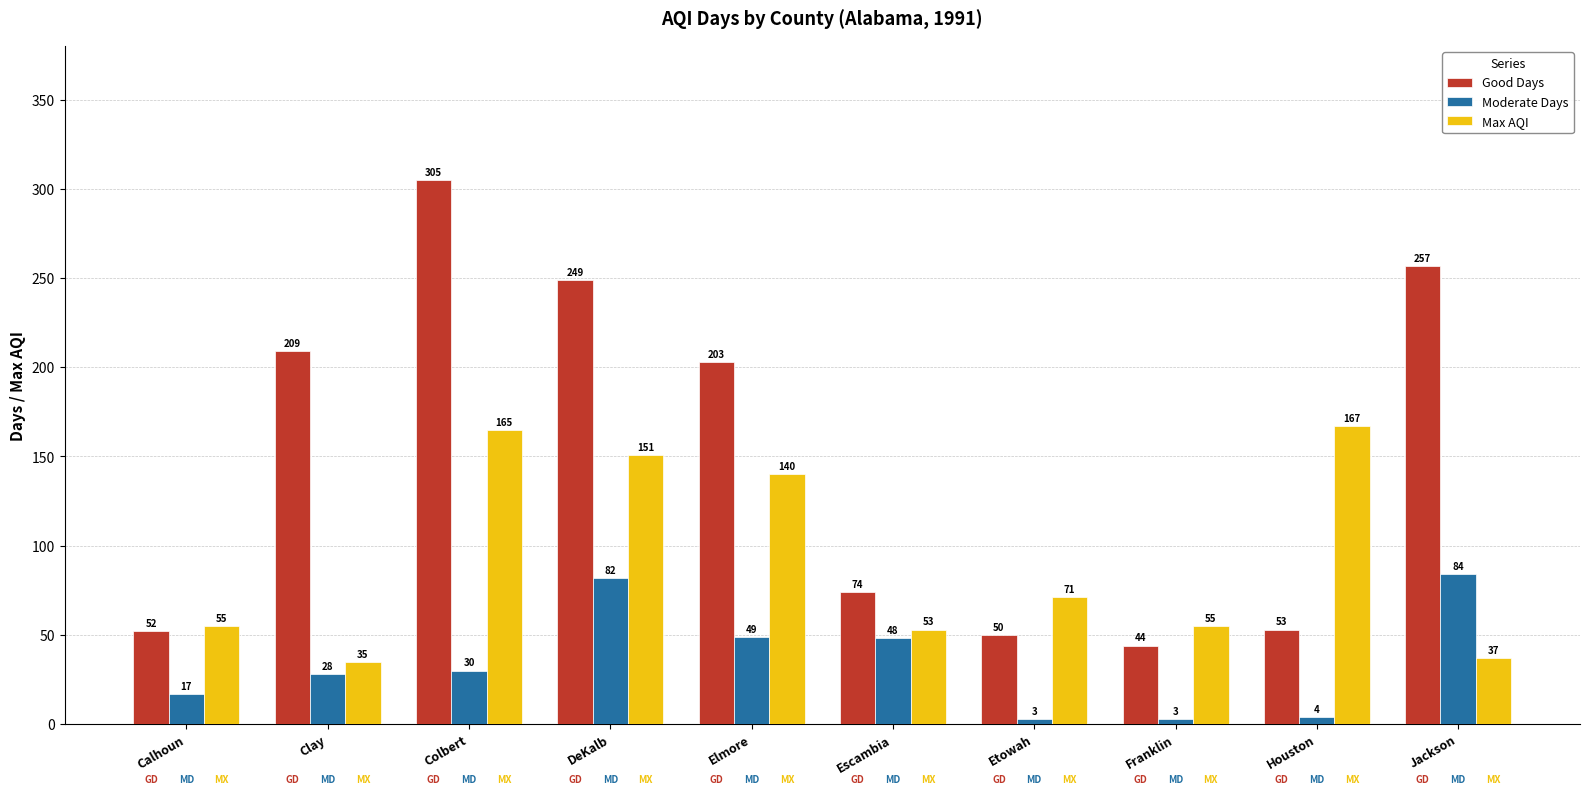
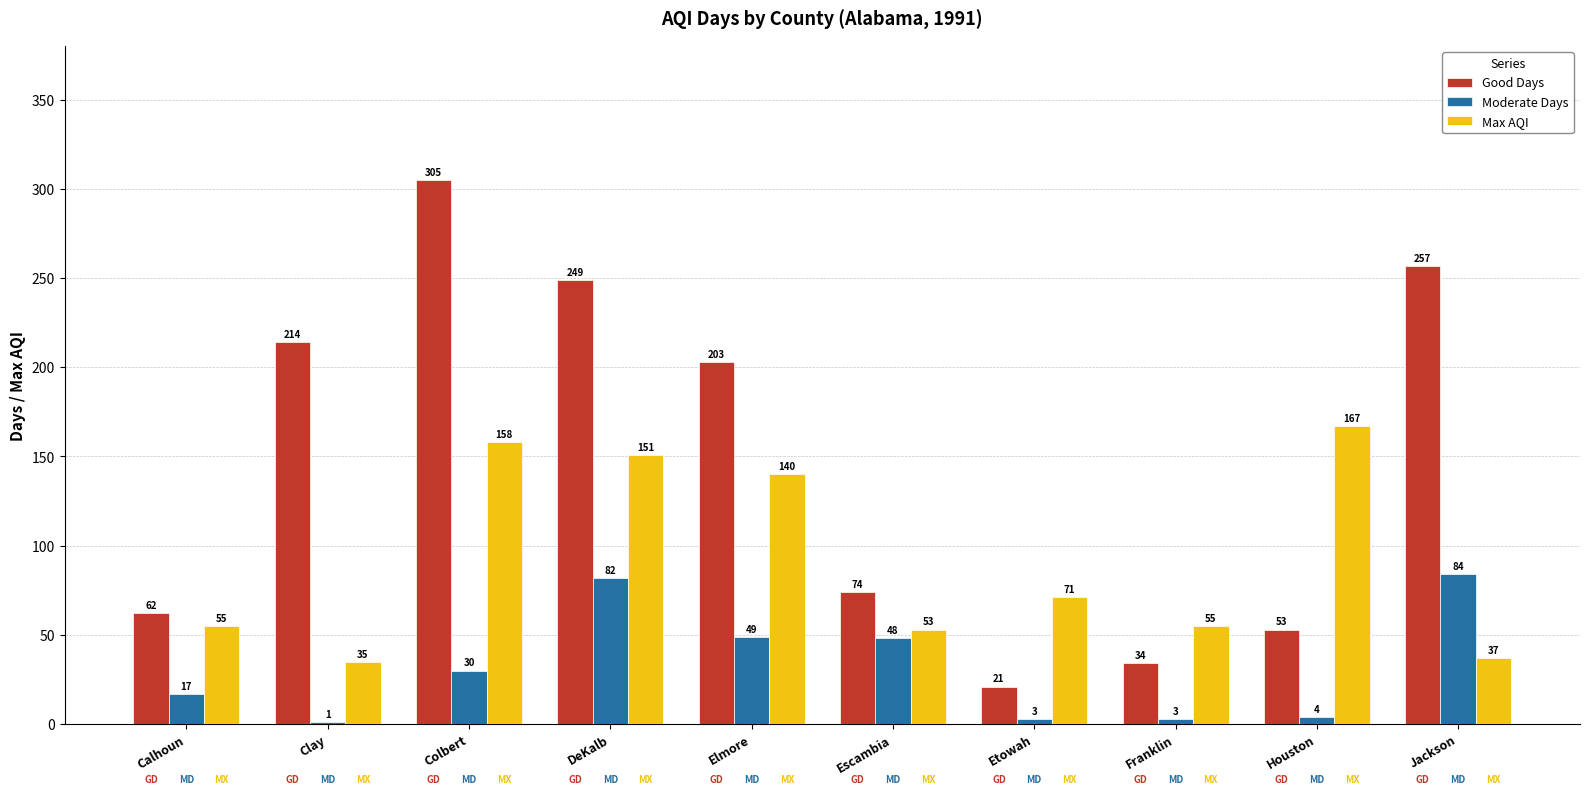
Good Days, Calhoun: 52 -> 62
Good Days, Clay: 209 -> 214
Moderate Days, Clay: 28 -> 1
Max AQI, Colbert: 165 -> 158
Good Days, Etowah: 50 -> 21
Good Days, Franklin: 44 -> 34
